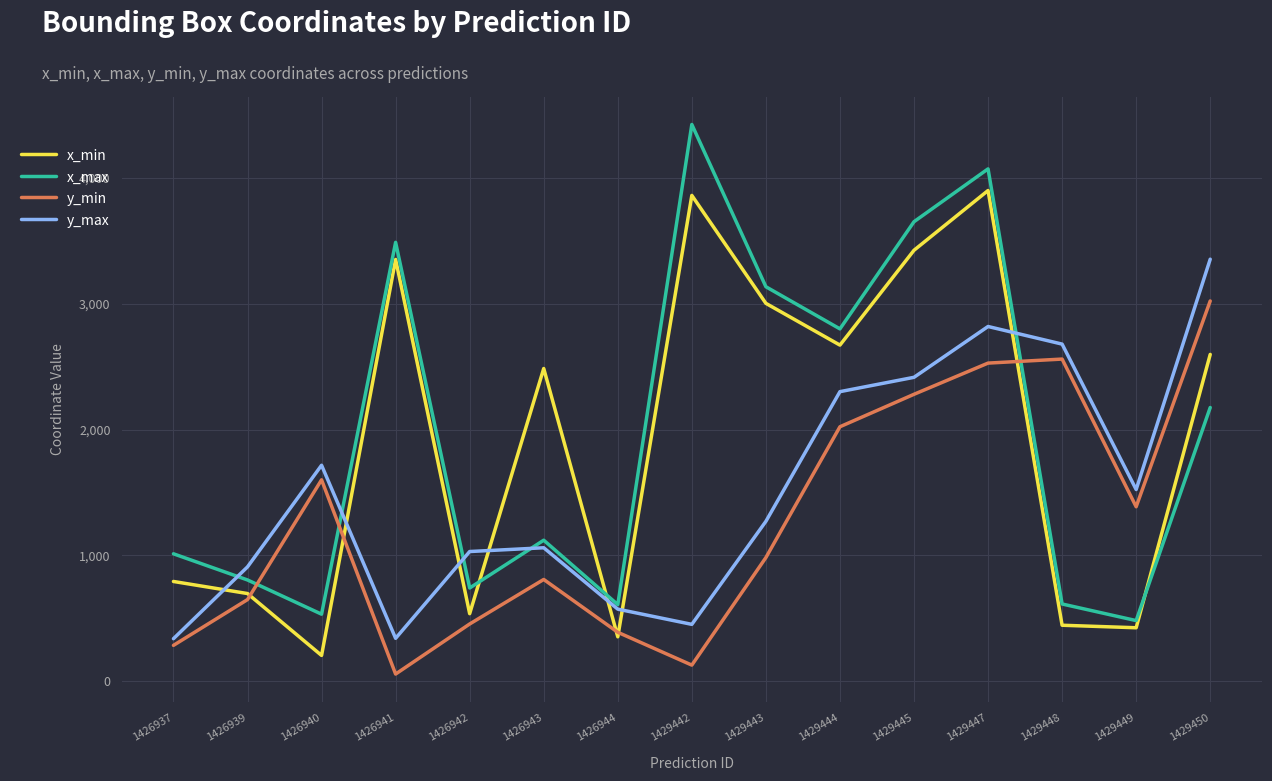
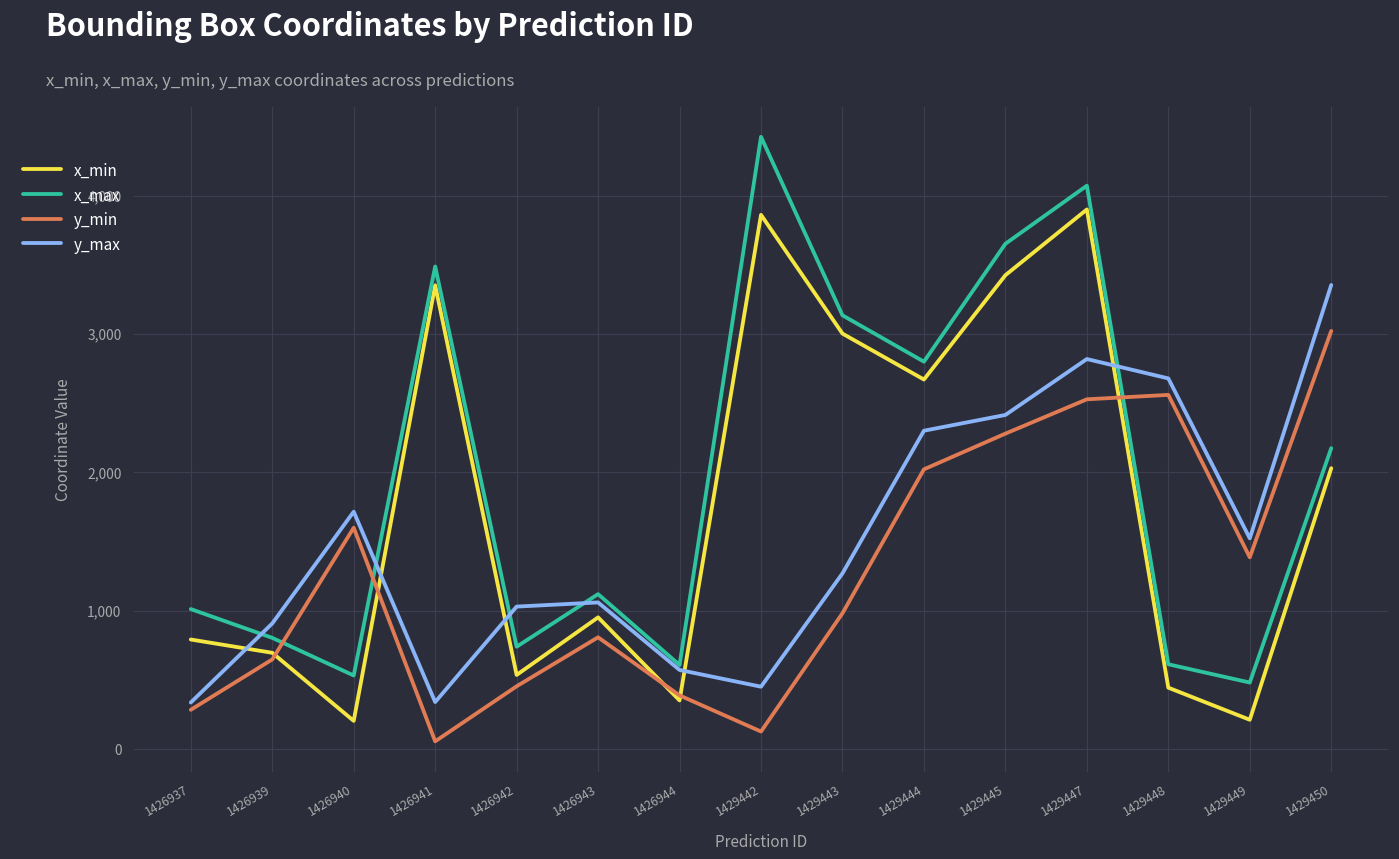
x_min, 1426943: 2,490 -> 950
x_min, 1429449: 420 -> 210
x_min, 1429450: 2,600 -> 2,030
